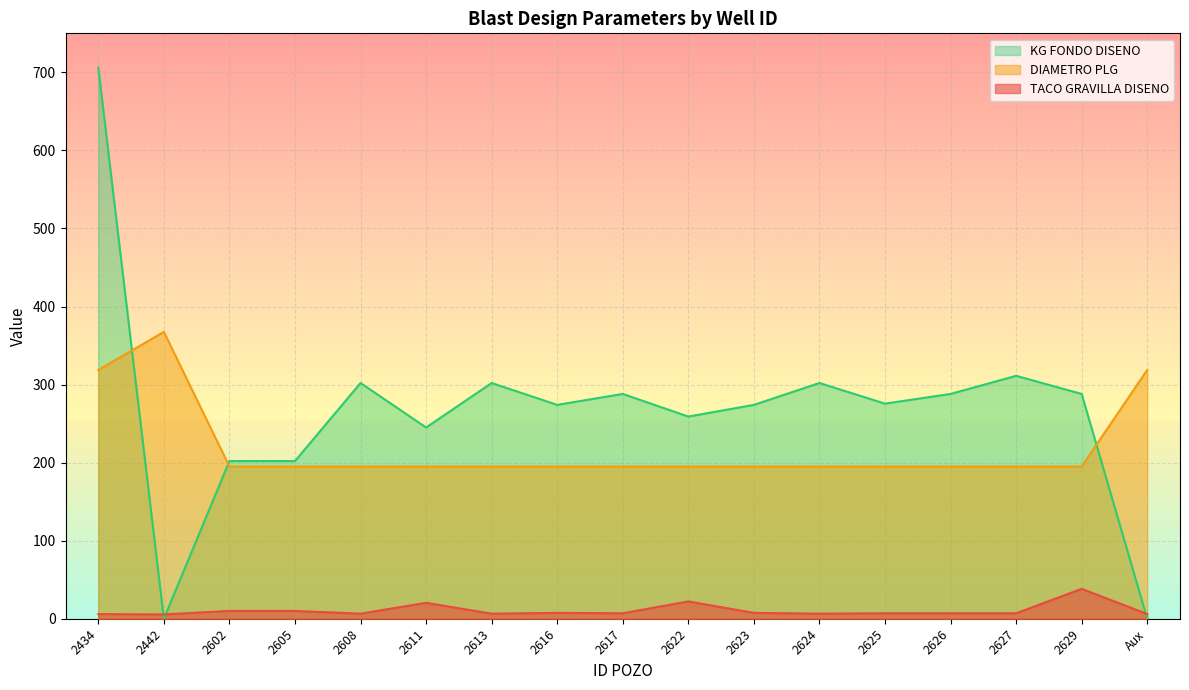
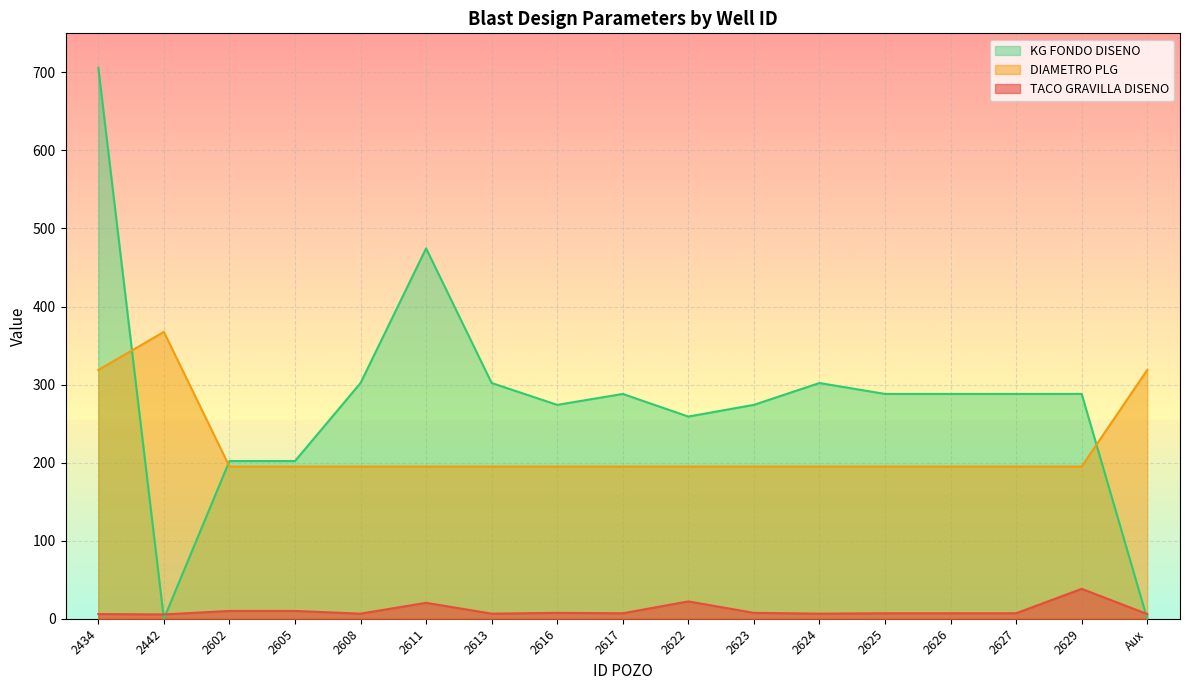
KG FONDO DISENO, 2611: 250 -> 470
KG FONDO DISENO, 2625: 280 -> 290
KG FONDO DISENO, 2627: 310 -> 290
